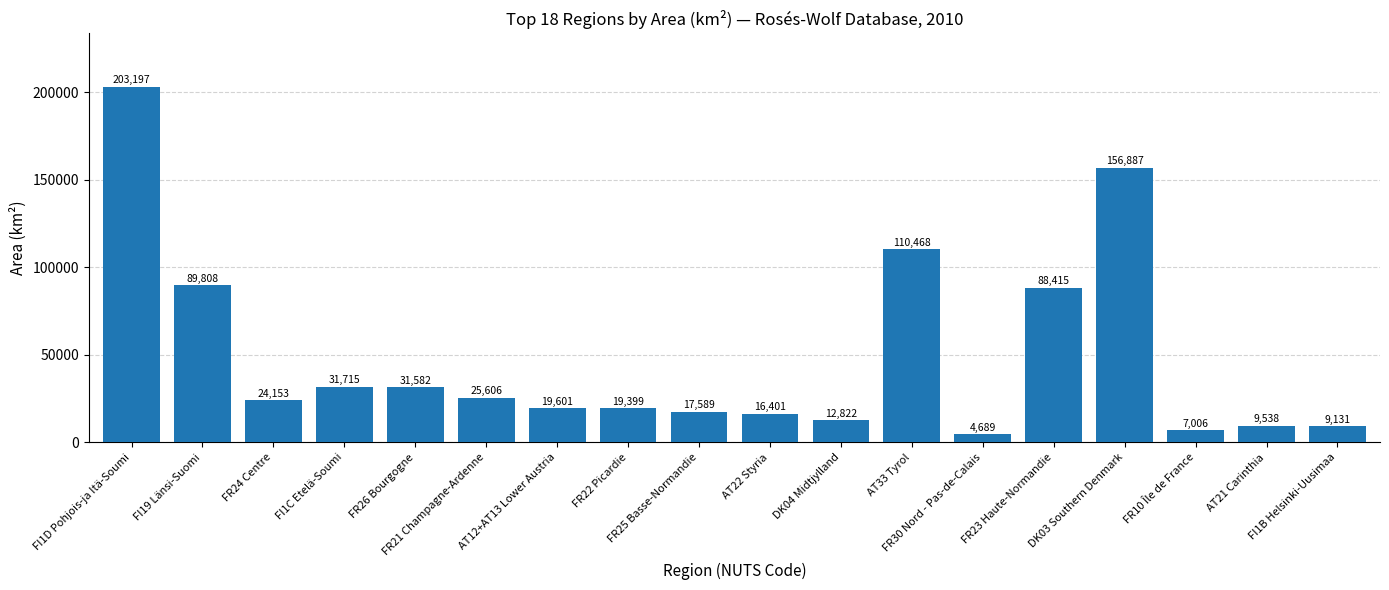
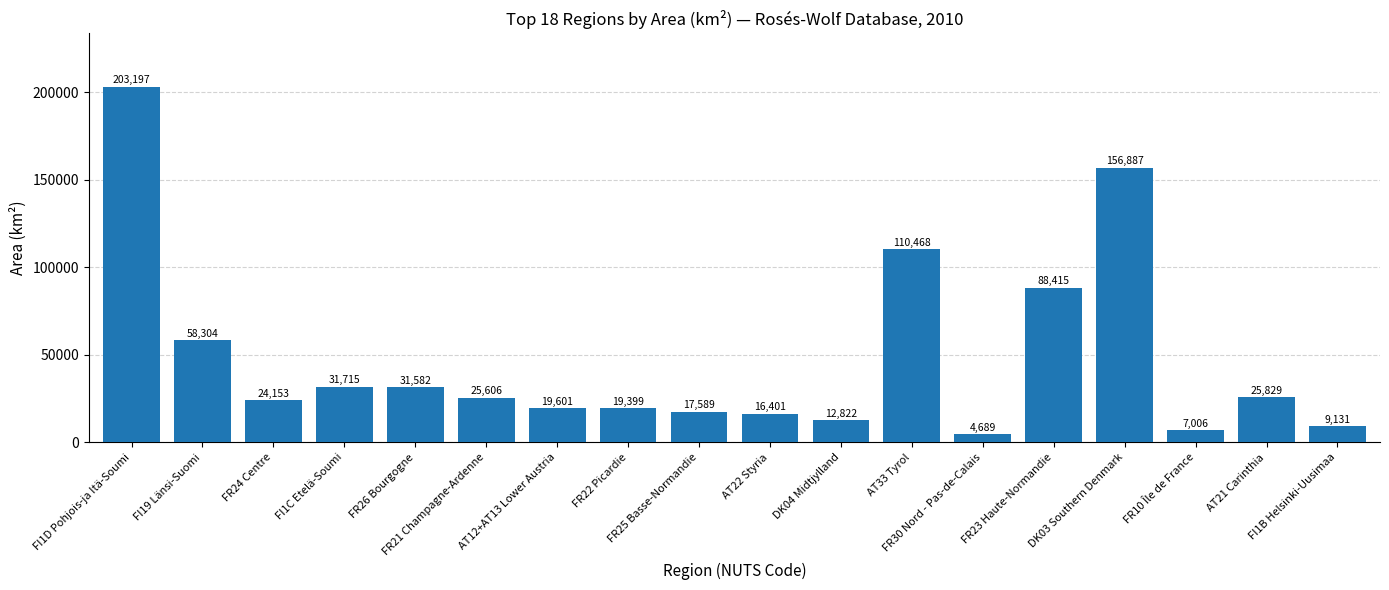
FI19 Länsi-Suomi: 89,808 -> 58,304
AT21 Carinthia: 9,538 -> 25,829
